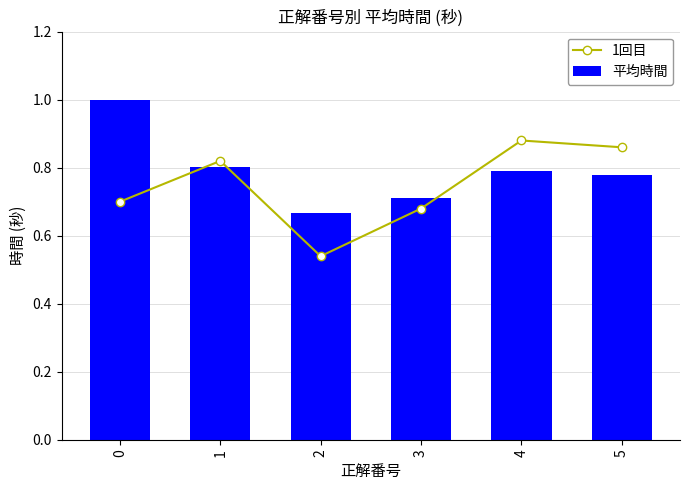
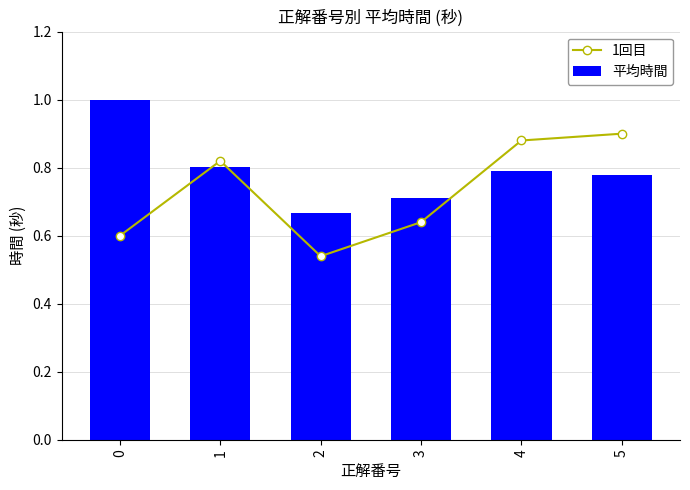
1回目, 0: 0.7 -> 0.6
1回目, 3: 0.68 -> 0.64
1回目, 5: 0.86 -> 0.90
